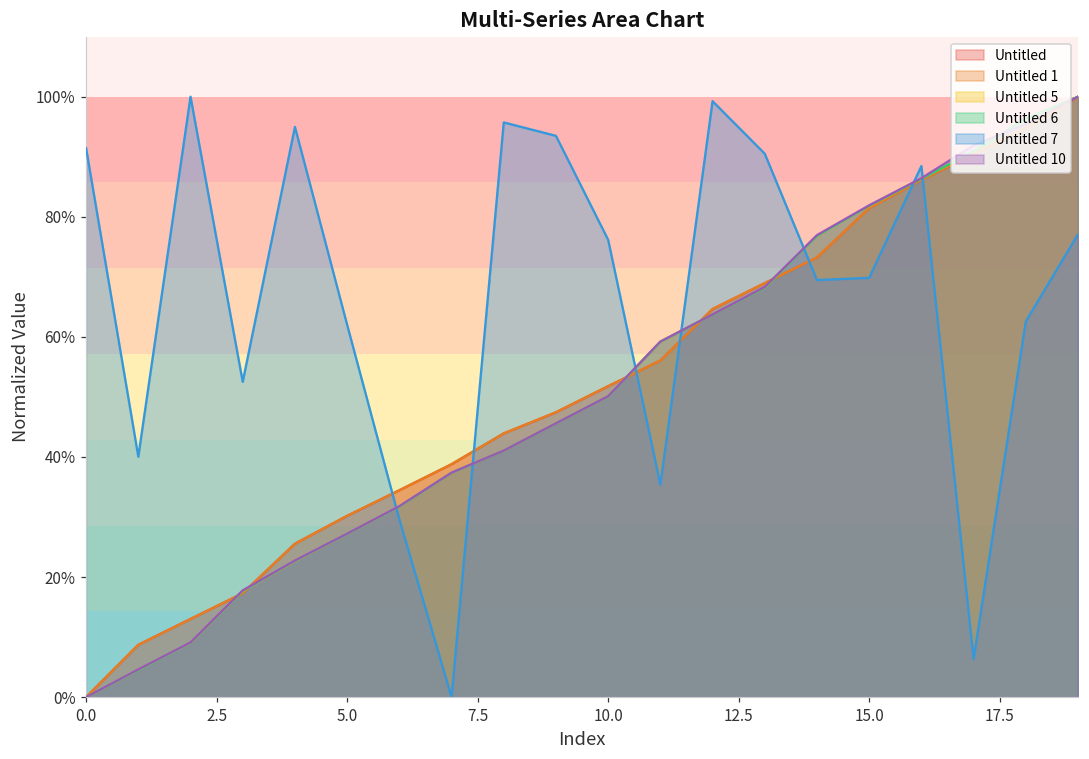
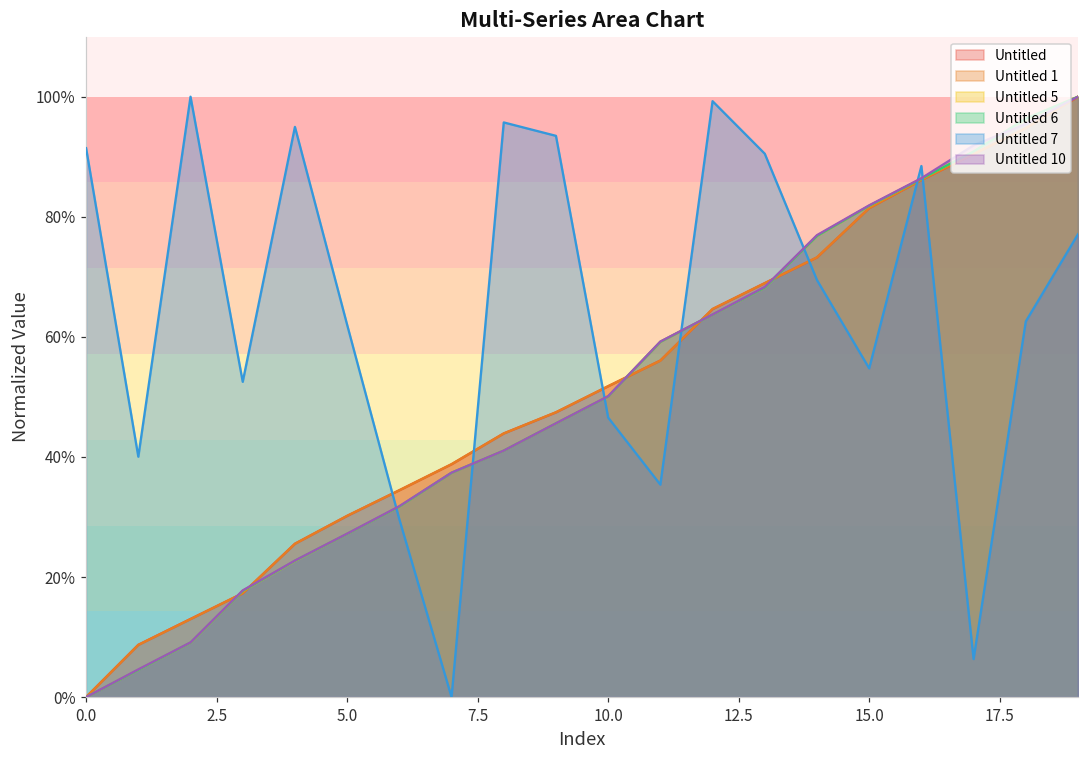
Untitled 7, 10.0: 76% -> 47%
Untitled 7, 15.0: 70% -> 55%
